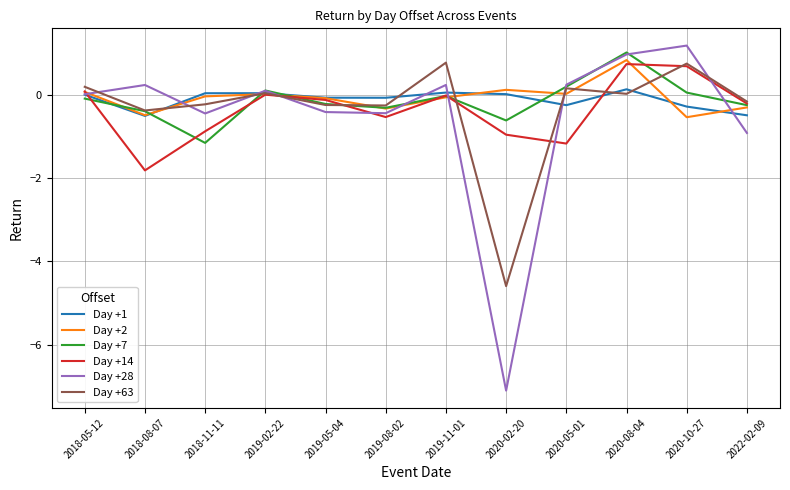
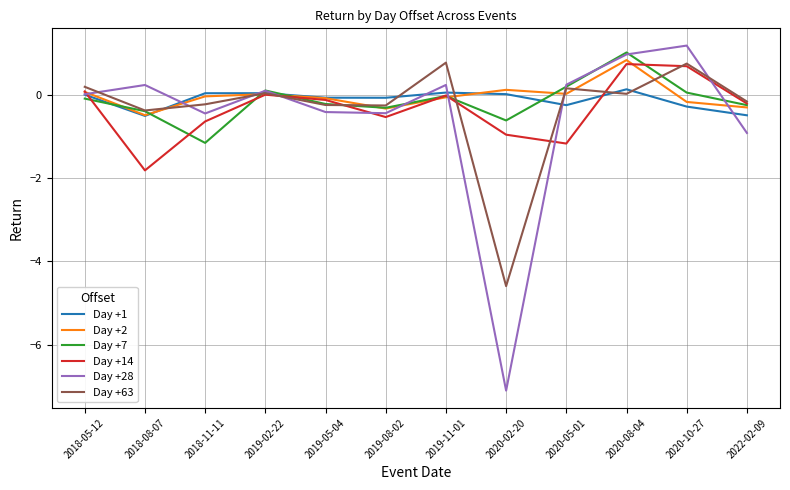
Day +14, 2018-11-11: -0.9 -> -0.6
Day +2, 2020-10-27: -0.5 -> -0.2
